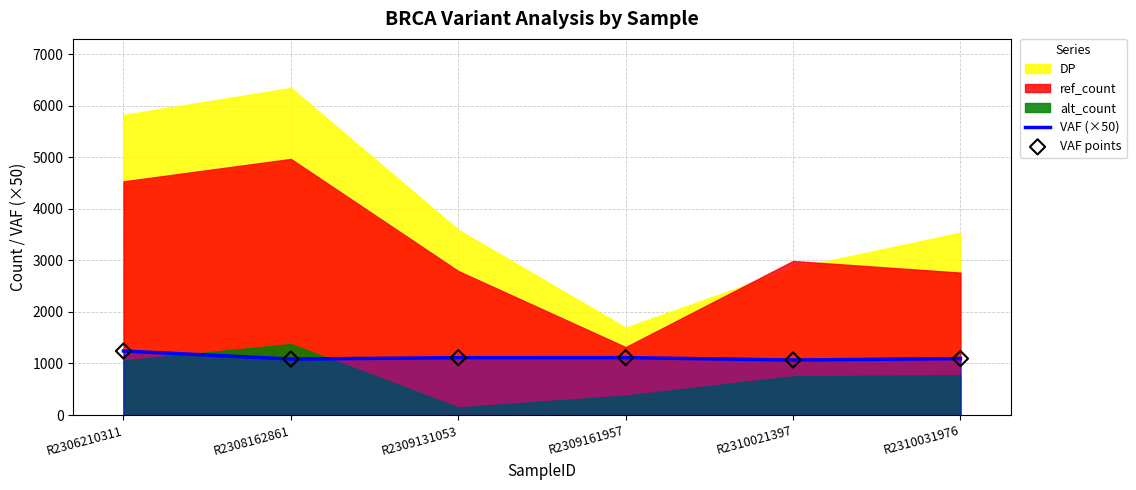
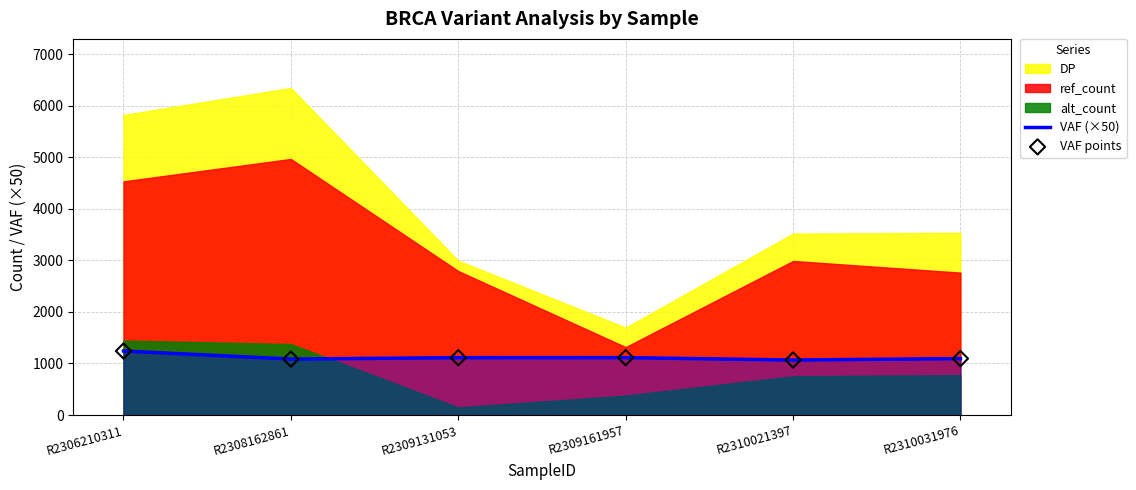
alt_count, R2306210311: 1100 -> 1400
DP, R2309131053: 3600 -> 3000
DP, R2310021397: 2800 -> 3500
